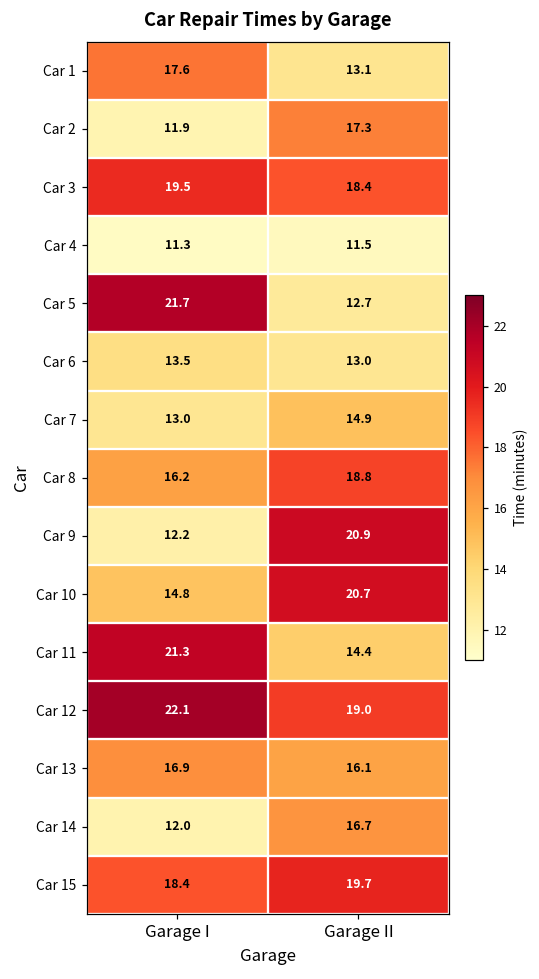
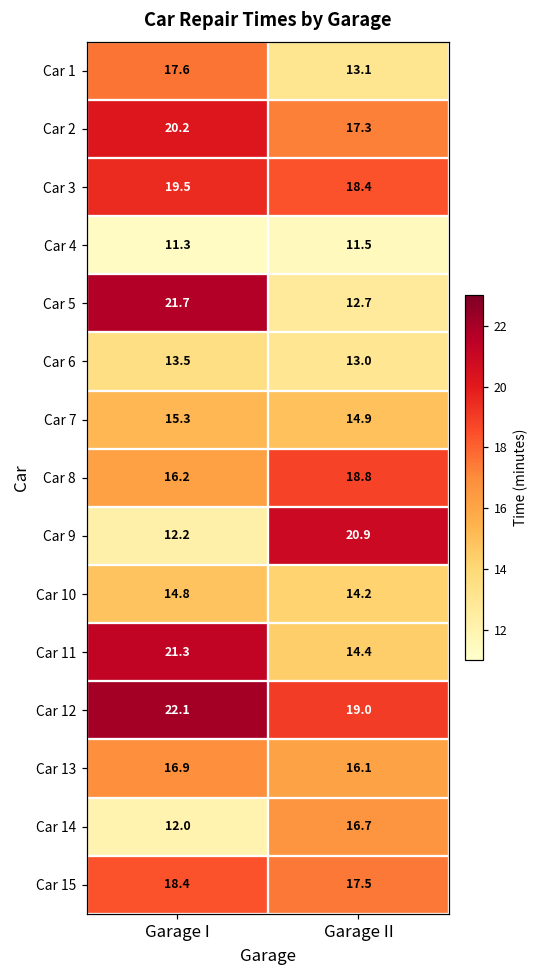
Car 2, Garage I: 11.9 -> 20.2
Car 7, Garage I: 13.0 -> 15.3
Car 10, Garage II: 20.7 -> 14.2
Car 15, Garage II: 19.7 -> 17.5
